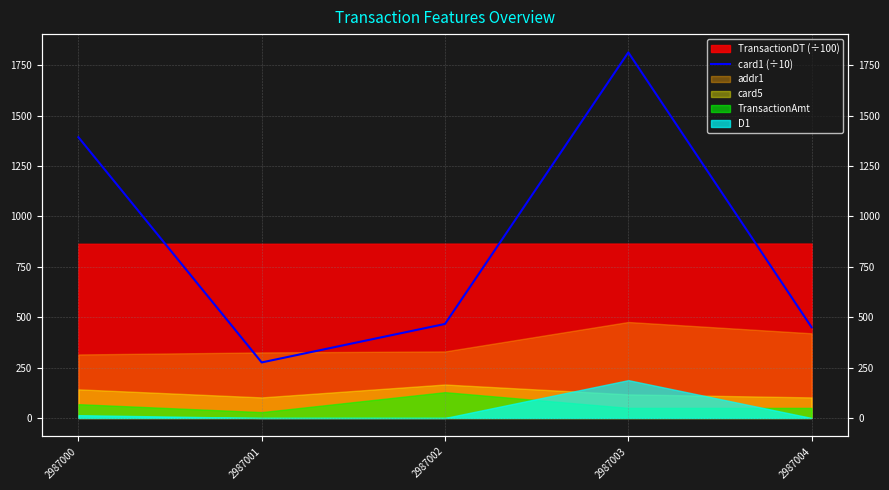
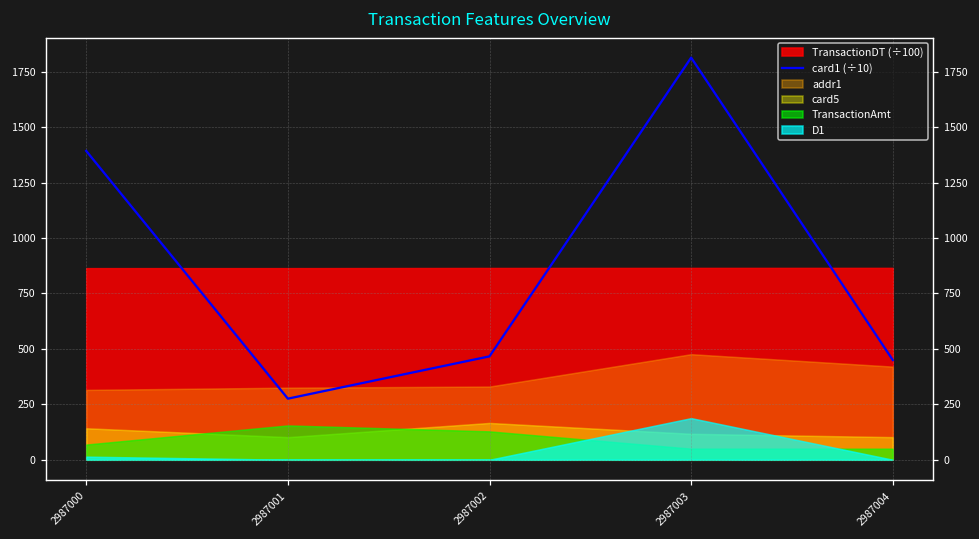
TransactionAmt, 2987001: 30 -> 150
